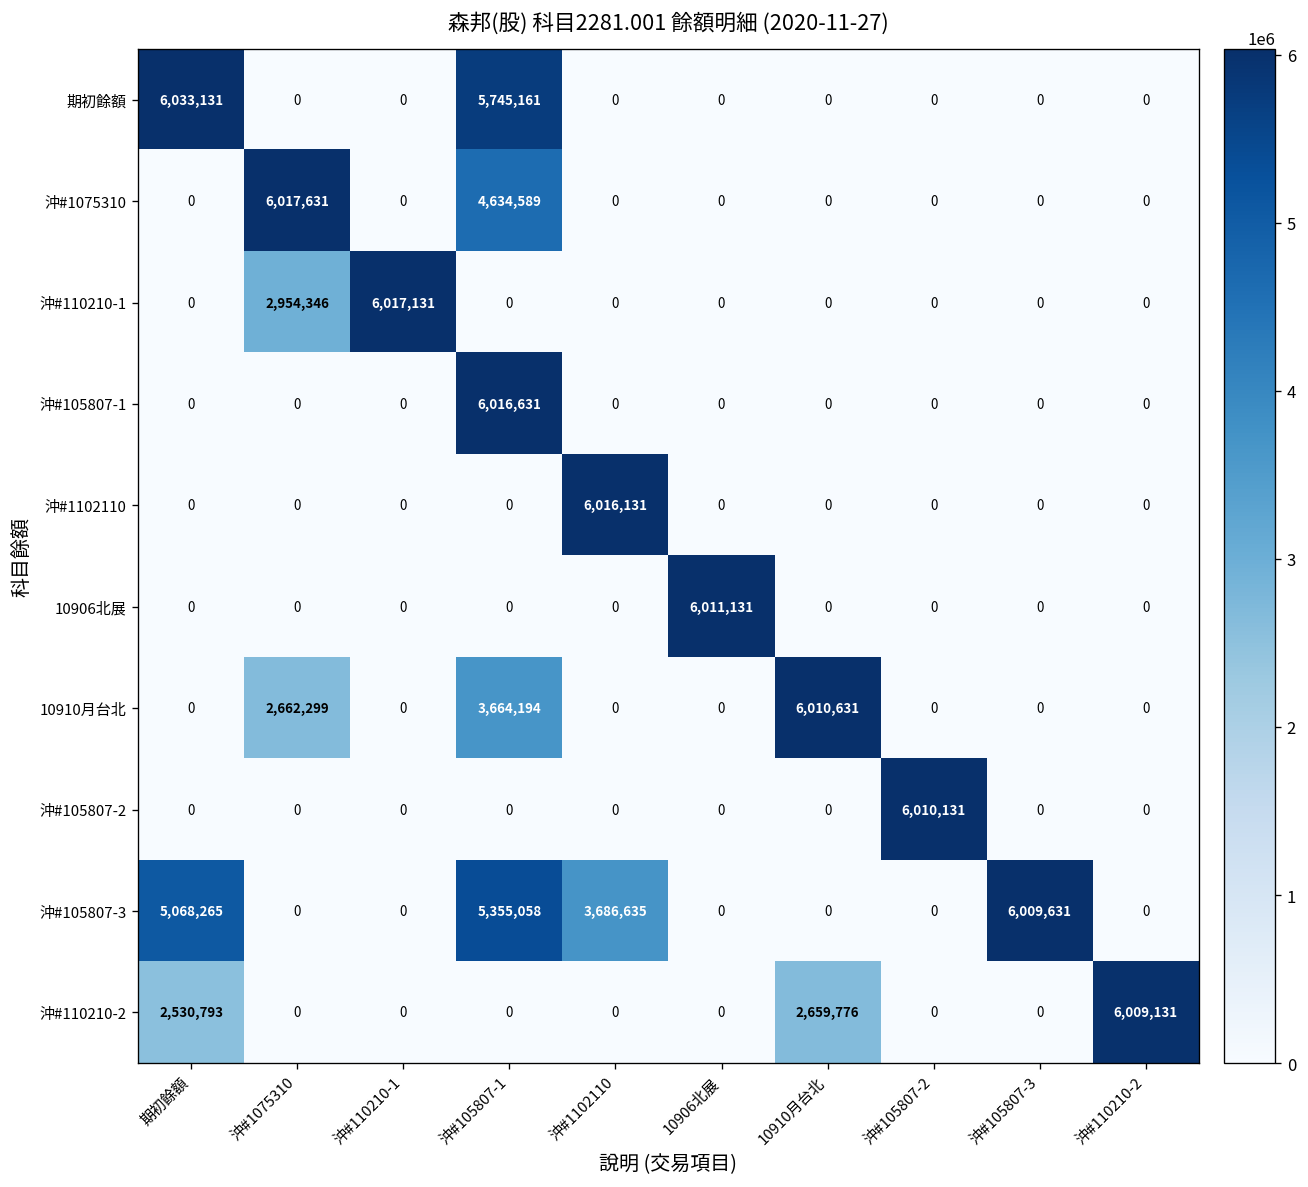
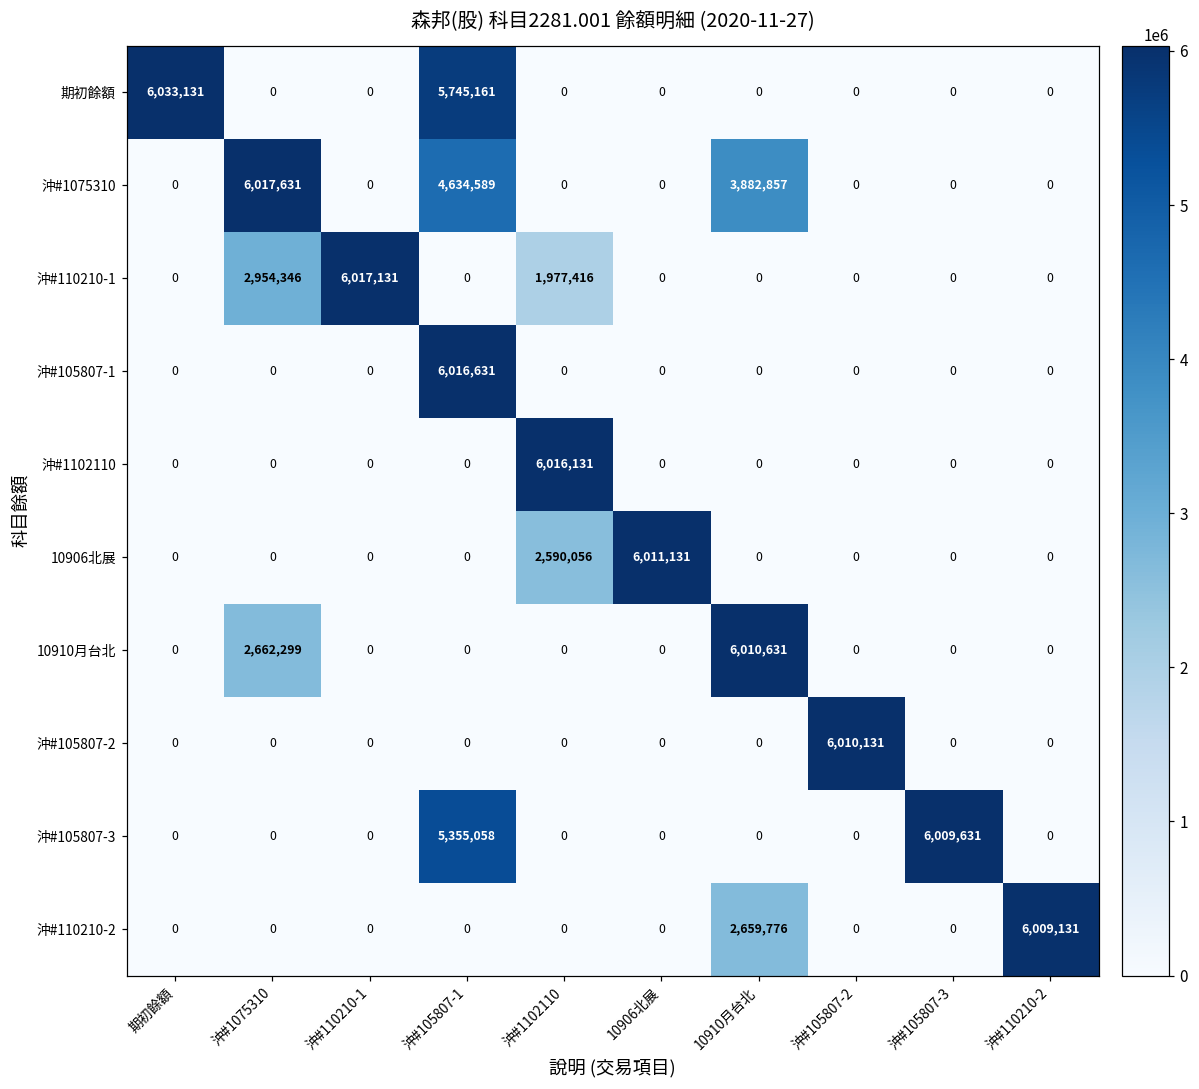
沖#1075310, 10910月台北: 0 -> 3,882,857
沖#110210-1, 沖#1102110: 0 -> 1,977,416
10906北展, 沖#1102110: 0 -> 2,590,056
10910月台北, 沖#105807-1: 3,664,194 -> 0
沖#105807-3, 期初餘額: 5,068,265 -> 0
沖#105807-3, 沖#1102110: 3,686,635 -> 0
沖#110210-2, 期初餘額: 2,530,793 -> 0
